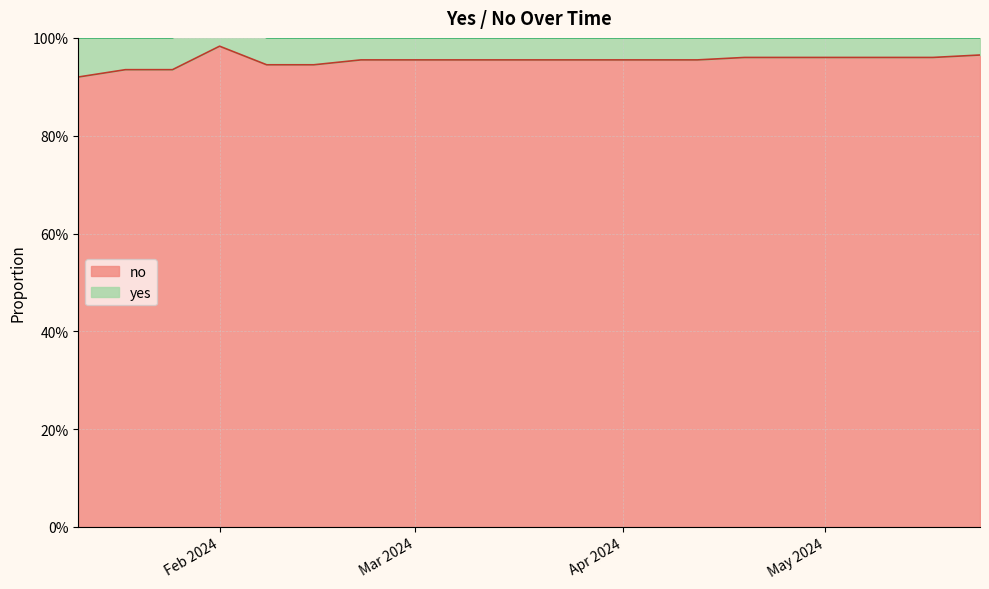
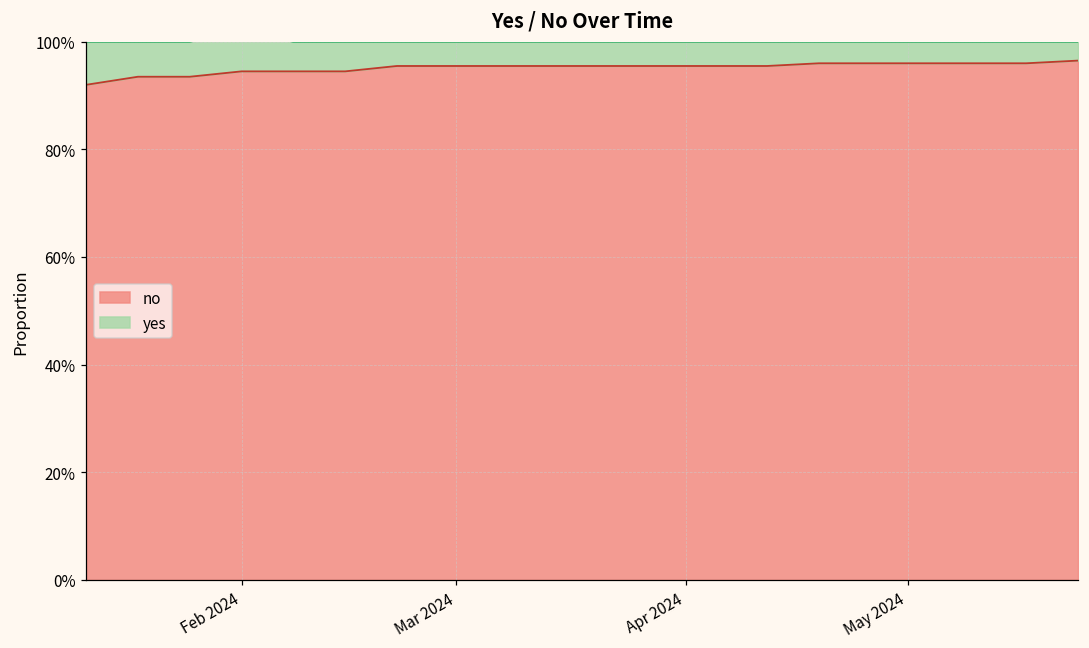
no, Feb 2024: 98% -> 95%
